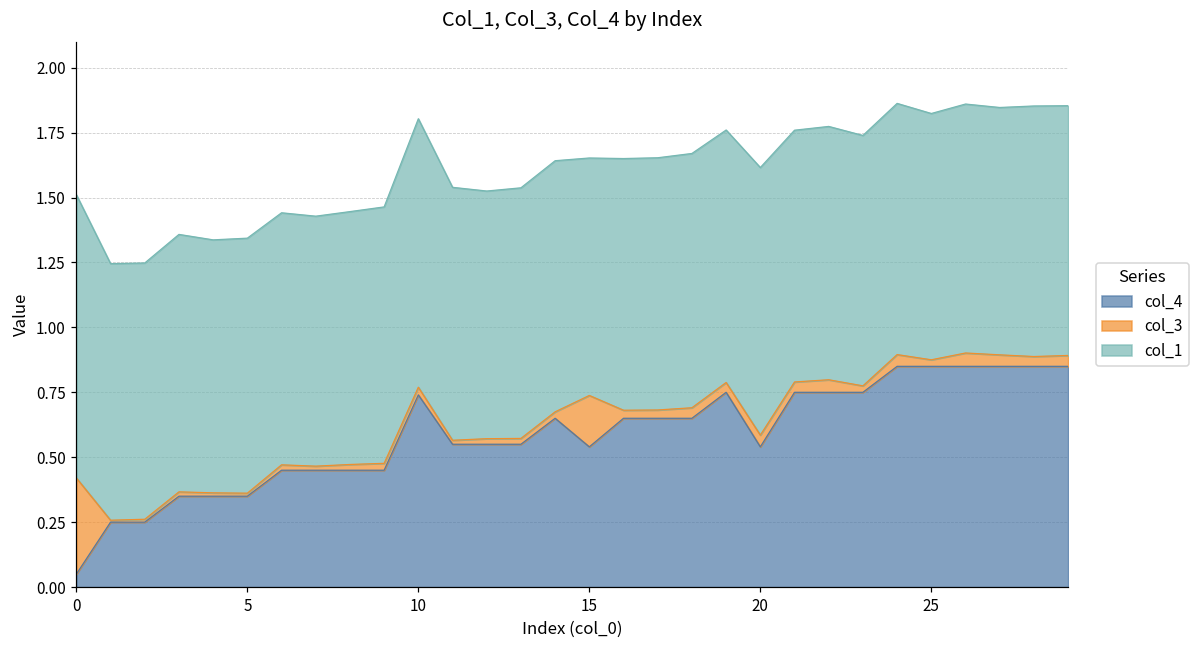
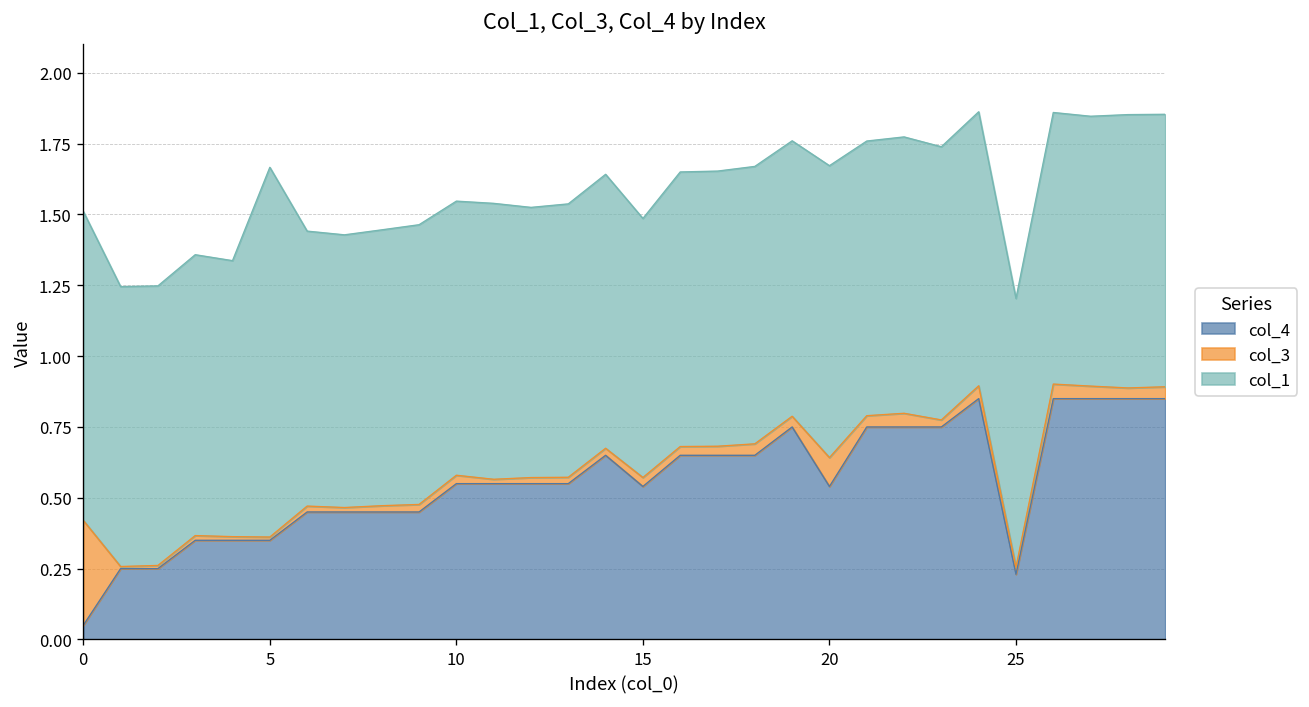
col_1, 5: 0.98 -> 1.30
col_4, 10: 0.74 -> 0.55
col_1, 10: 1.03 -> 0.97
col_3, 15: 0.20 -> 0.03
col_3, 20: 0.05 -> 0.10
col_4, 25: 0.85 -> 0.23
